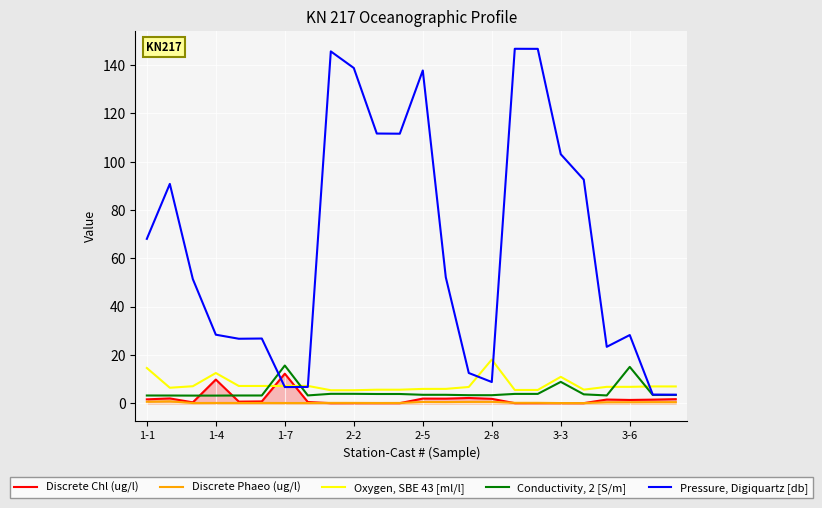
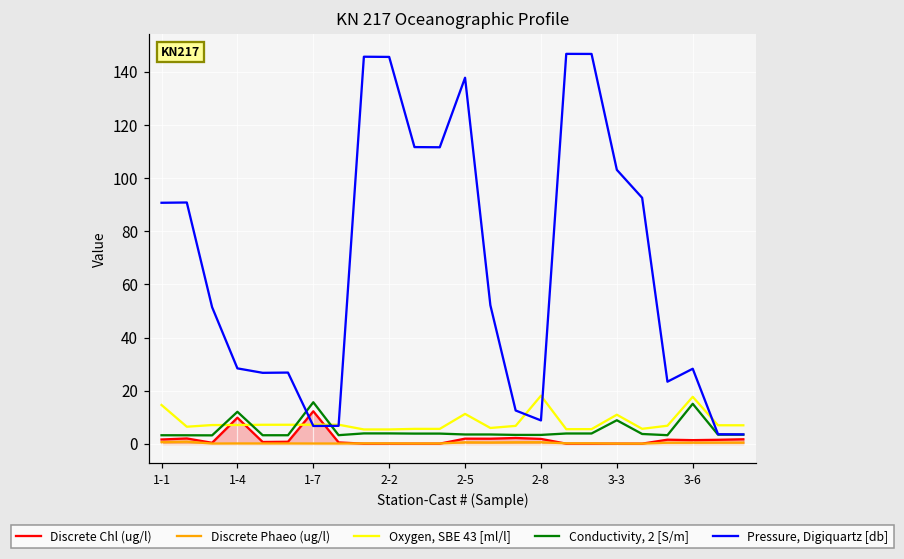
Pressure, Digiquartz [db], 1-1: 68 -> 91
Oxygen, SBE 43 [ml/l], 1-4: 13 -> 7
Conductivity, 2 [S/m], 1-4: 3 -> 12
Pressure, Digiquartz [db], 2-2: 139 -> 146
Oxygen, SBE 43 [ml/l], 2-5: 6 -> 11
Oxygen, SBE 43 [ml/l], 3-6: 7 -> 18
